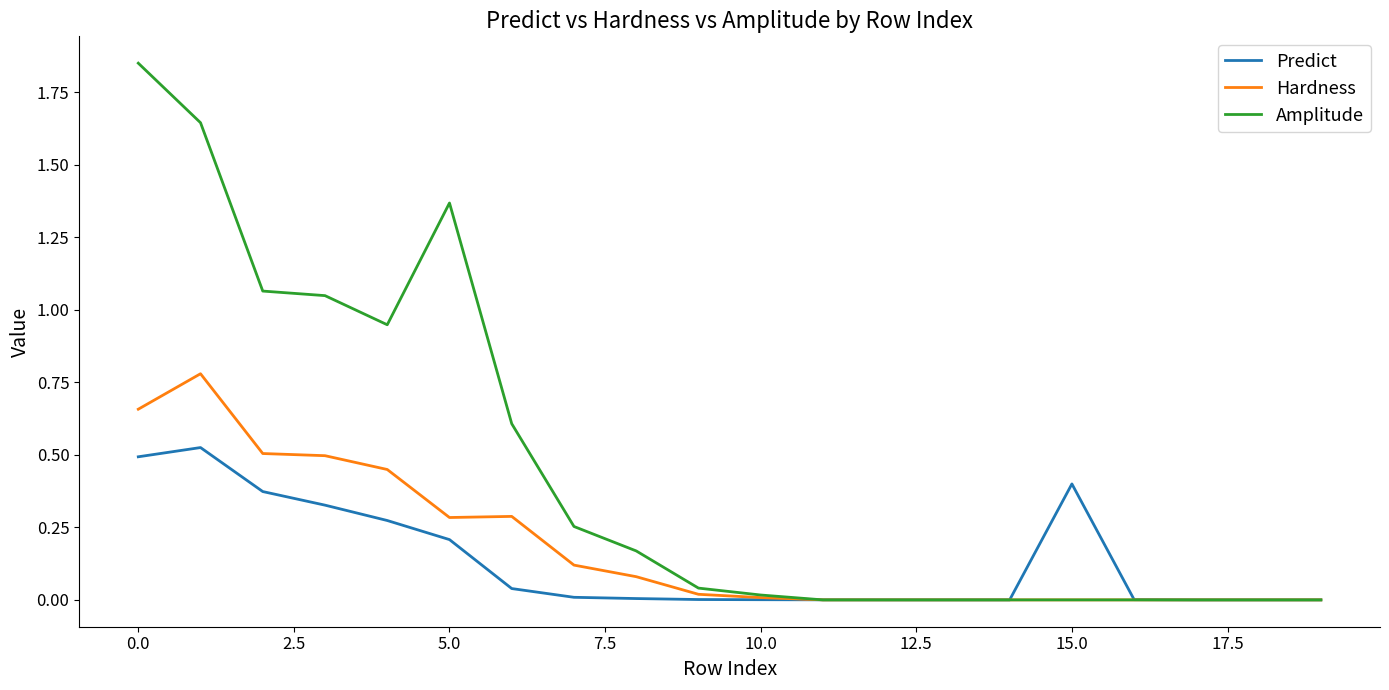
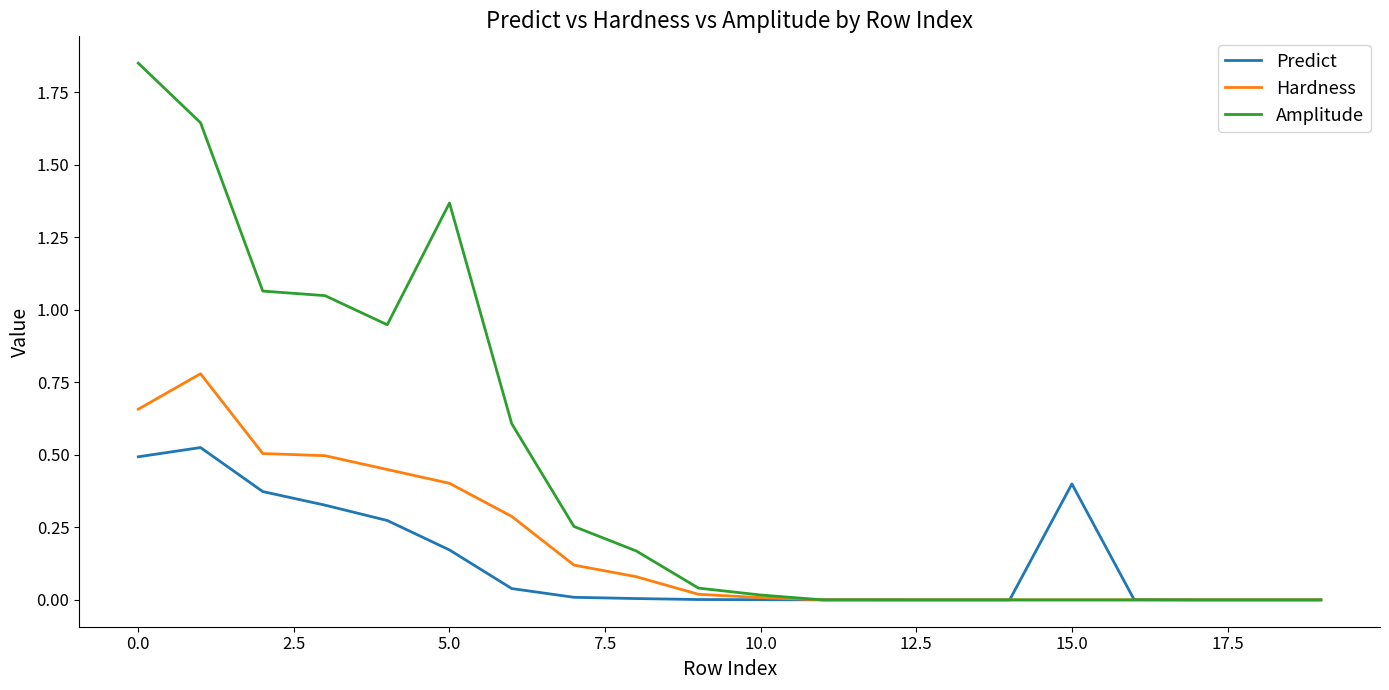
Predict, 5.0: 0.21 -> 0.17
Hardness, 5.0: 0.28 -> 0.40
